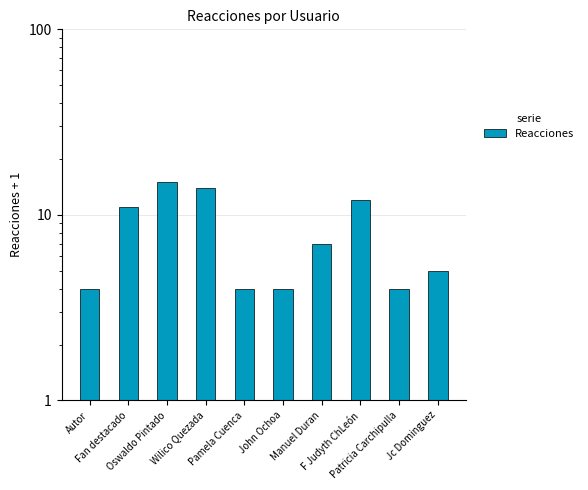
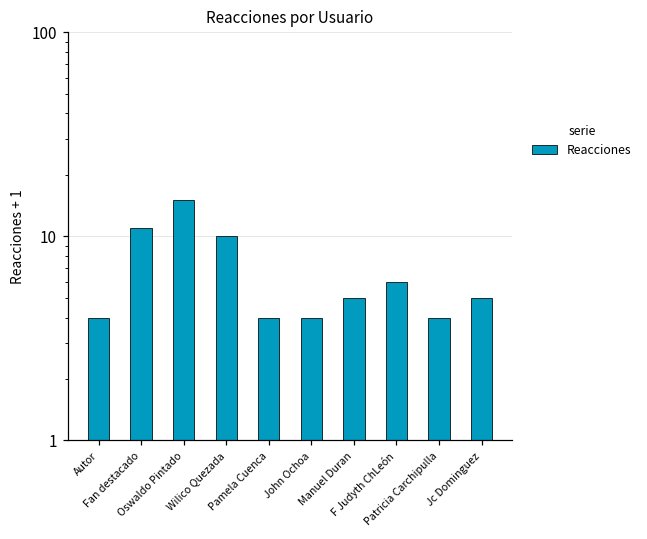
Wilico Quezada: 14 -> 10
Manuel Duran: 7.0 -> 5.0
F Judyth ChLeón: 12 -> 6.0
